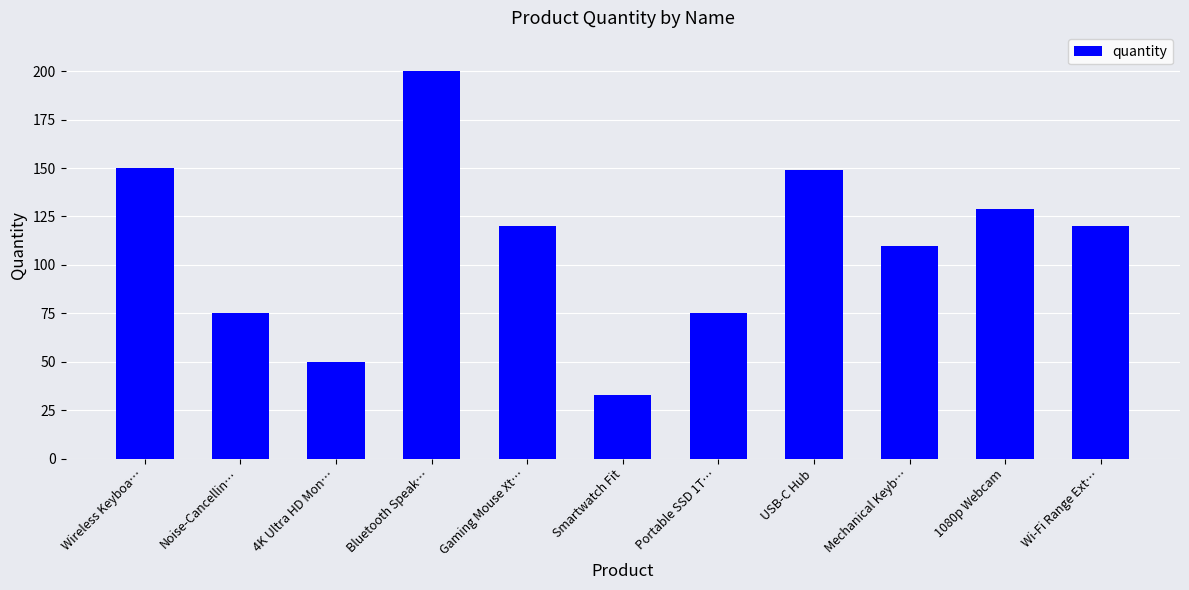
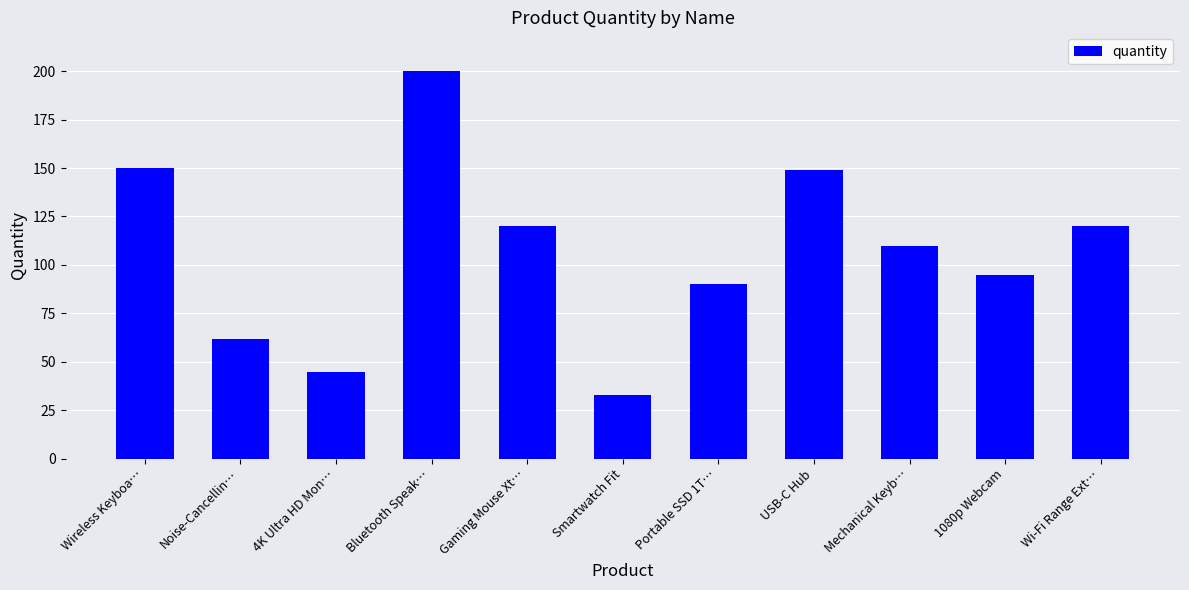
Noise-Cancellin…: 75 -> 62
4K Ultra HD Mon…: 50 -> 45
Portable SSD 1T…: 75 -> 90
1080p Webcam: 129 -> 95
